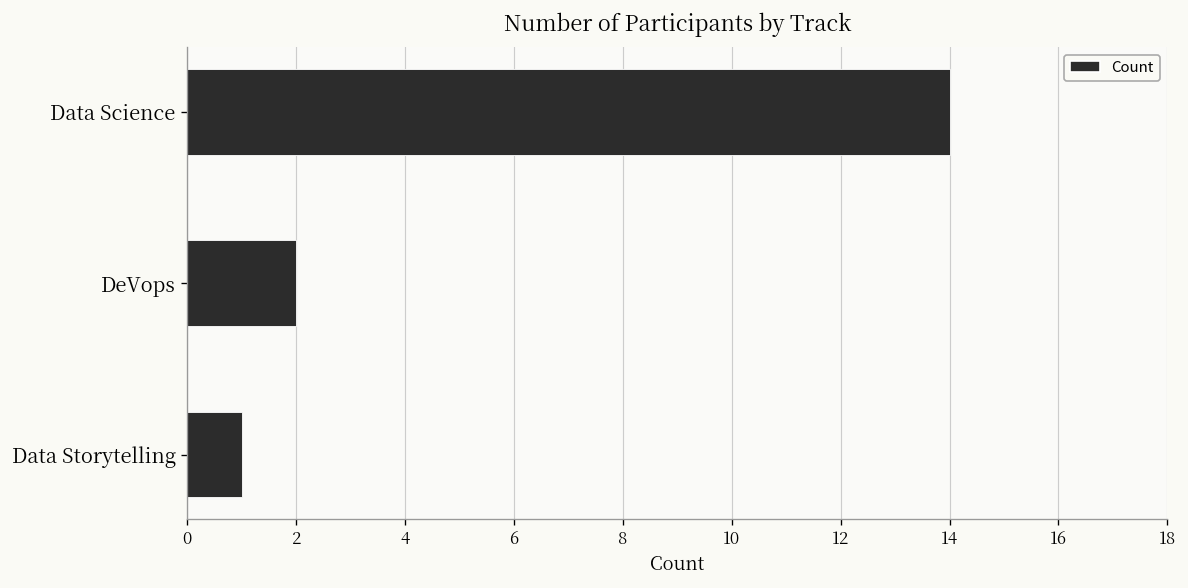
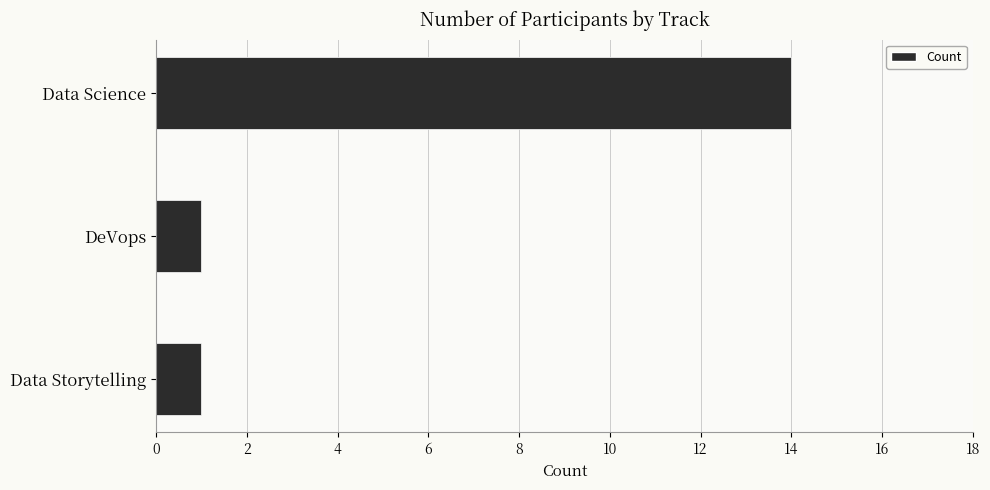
DeVops: 2 -> 1
